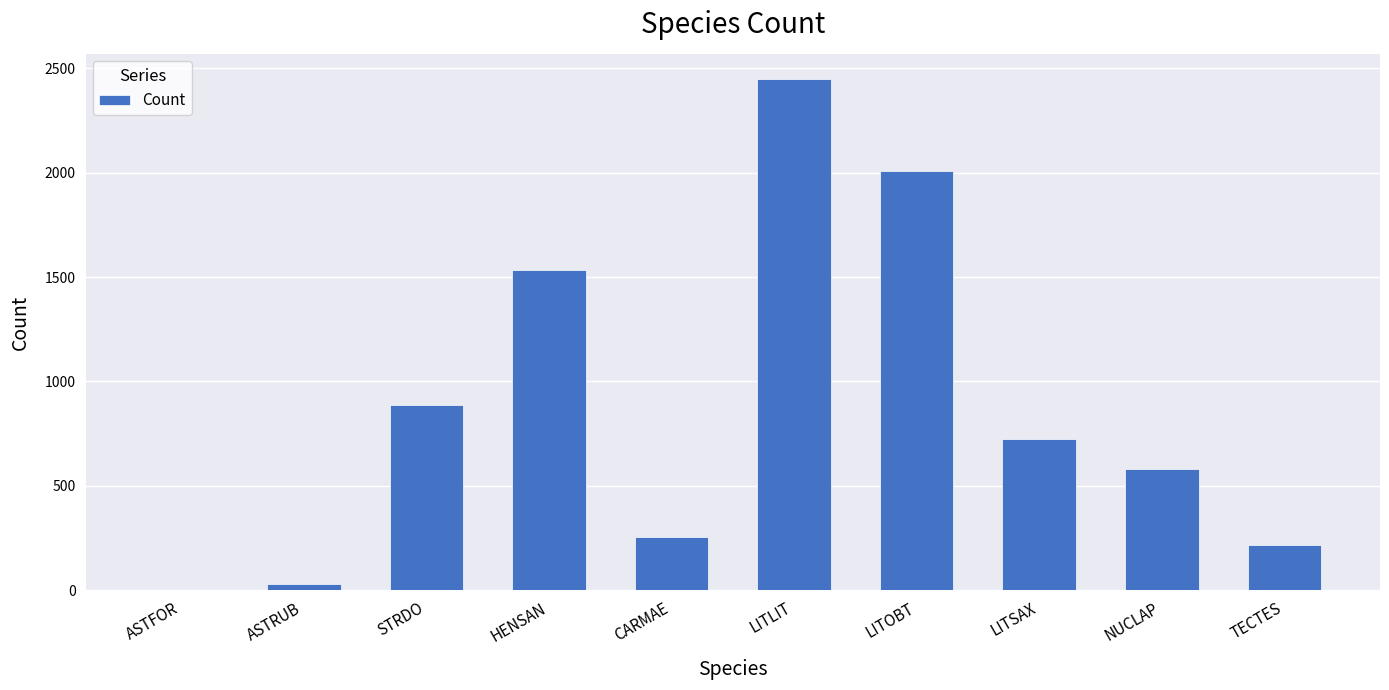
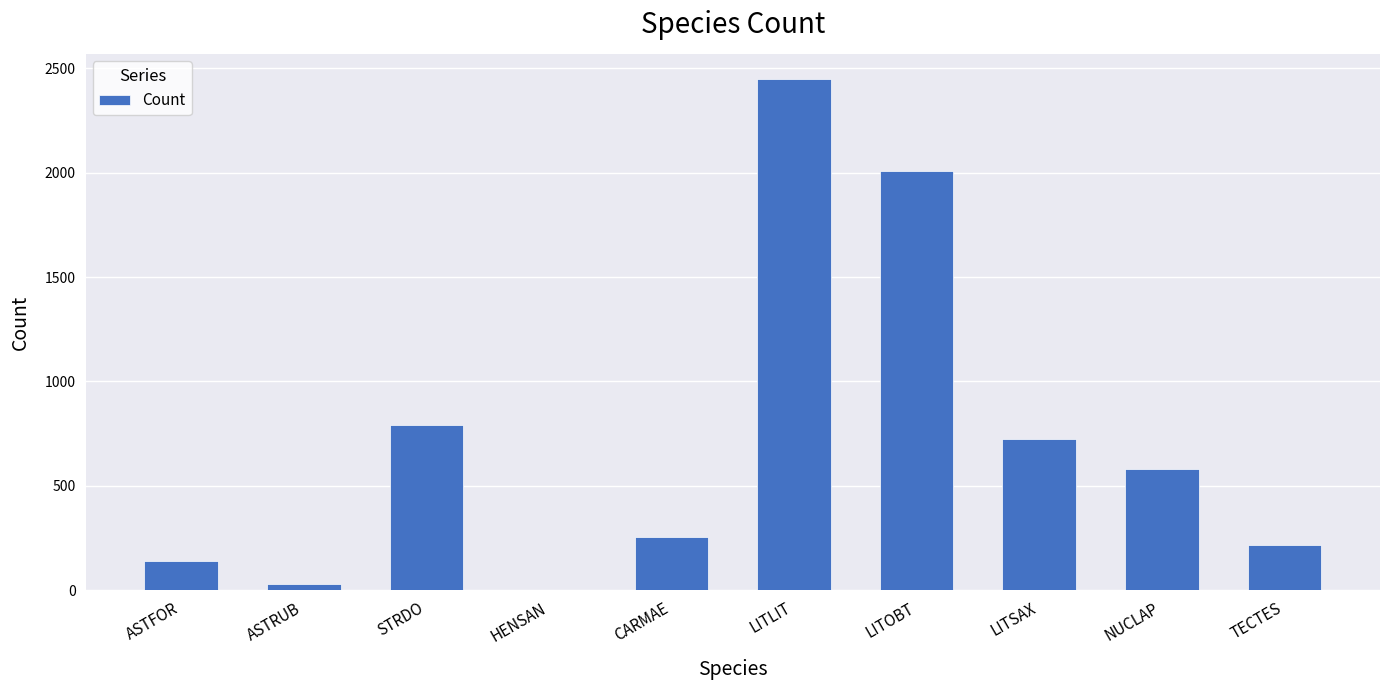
ASTFOR: 0 -> 140
STRDO: 890 -> 790
HENSAN: 1530 -> 0
